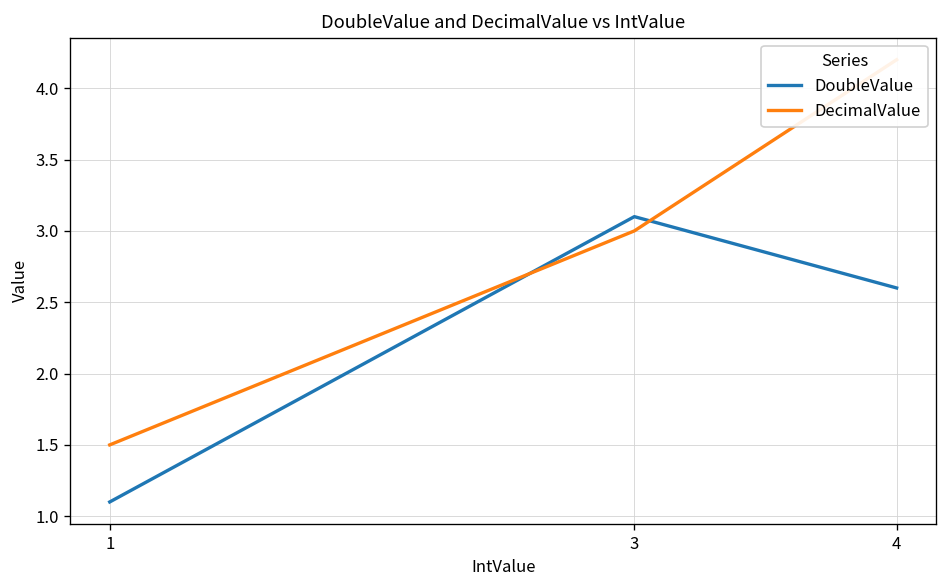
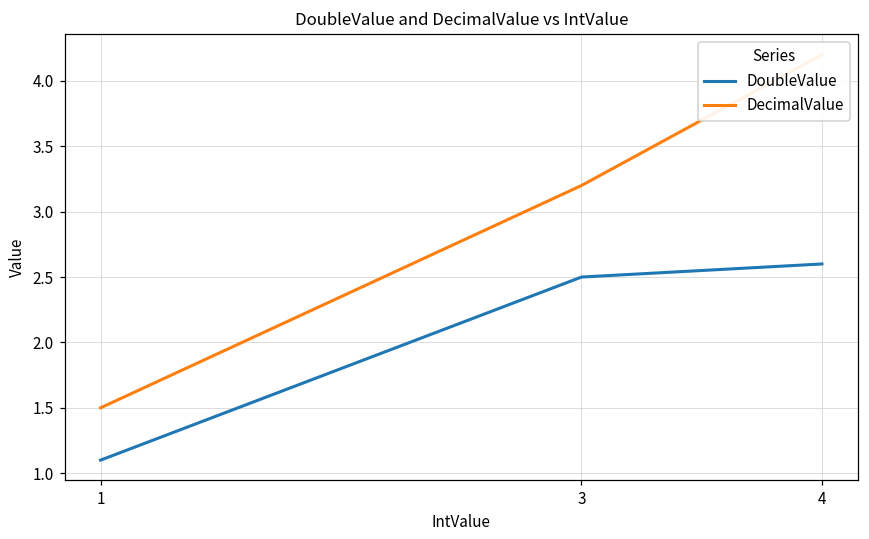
DoubleValue, 3: 3.1 -> 2.5
DecimalValue, 3: 3.0 -> 3.2
